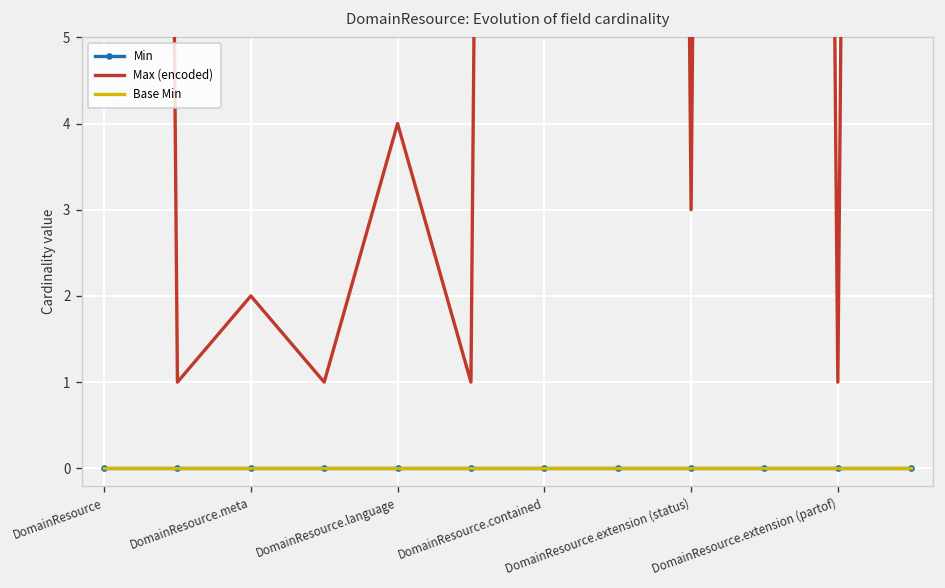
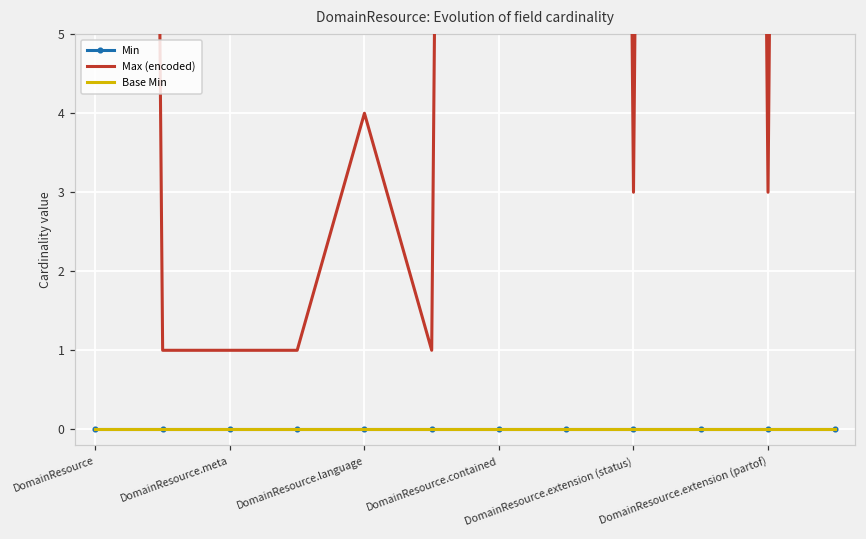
Max (encoded), DomainResource.meta: 2 -> 1
Max (encoded), DomainResource.extension (partof): 1 -> 3
